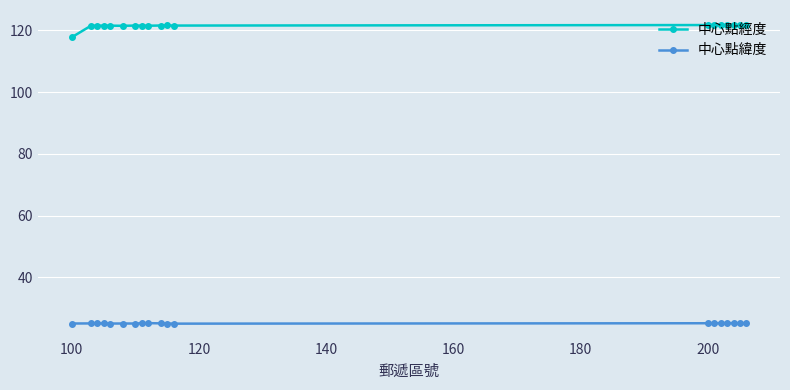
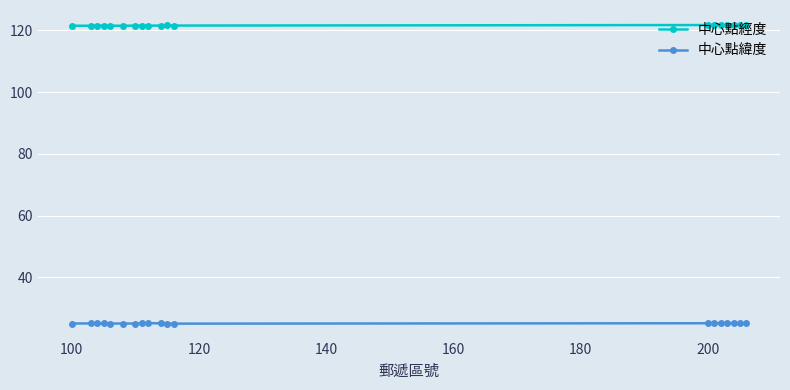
中心點經度, 100: 118 -> 122
